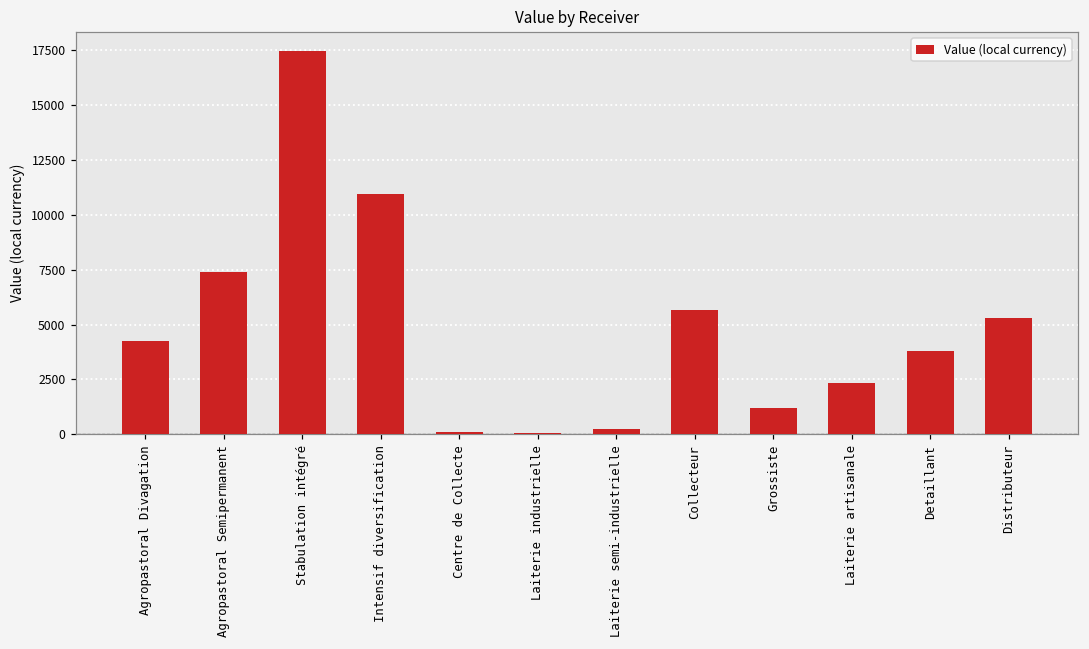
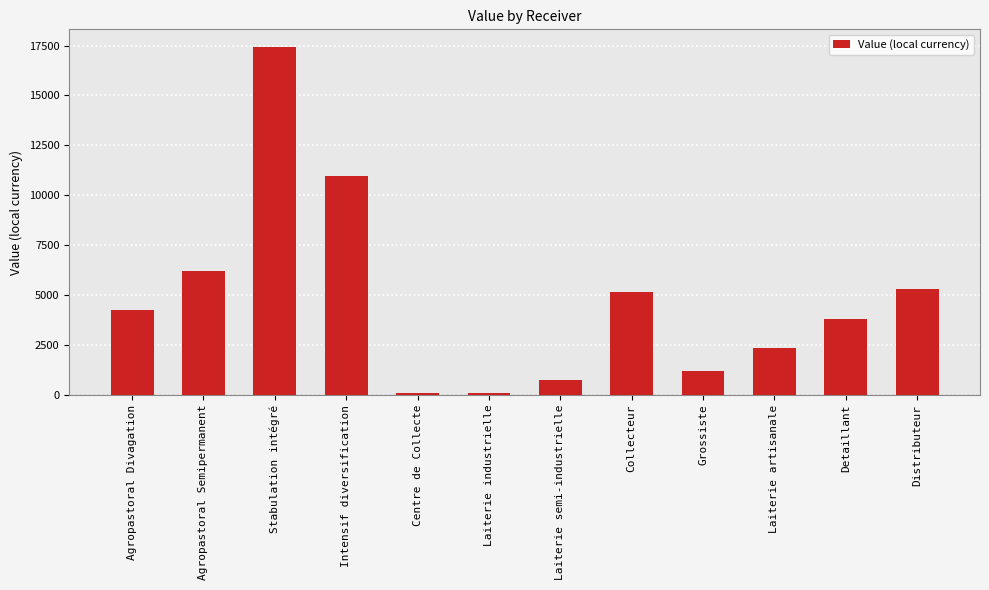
Agropastoral Semipermanent: 7400 -> 6200
Laiterie semi-industrielle: 200 -> 700
Collecteur: 5700 -> 5200
